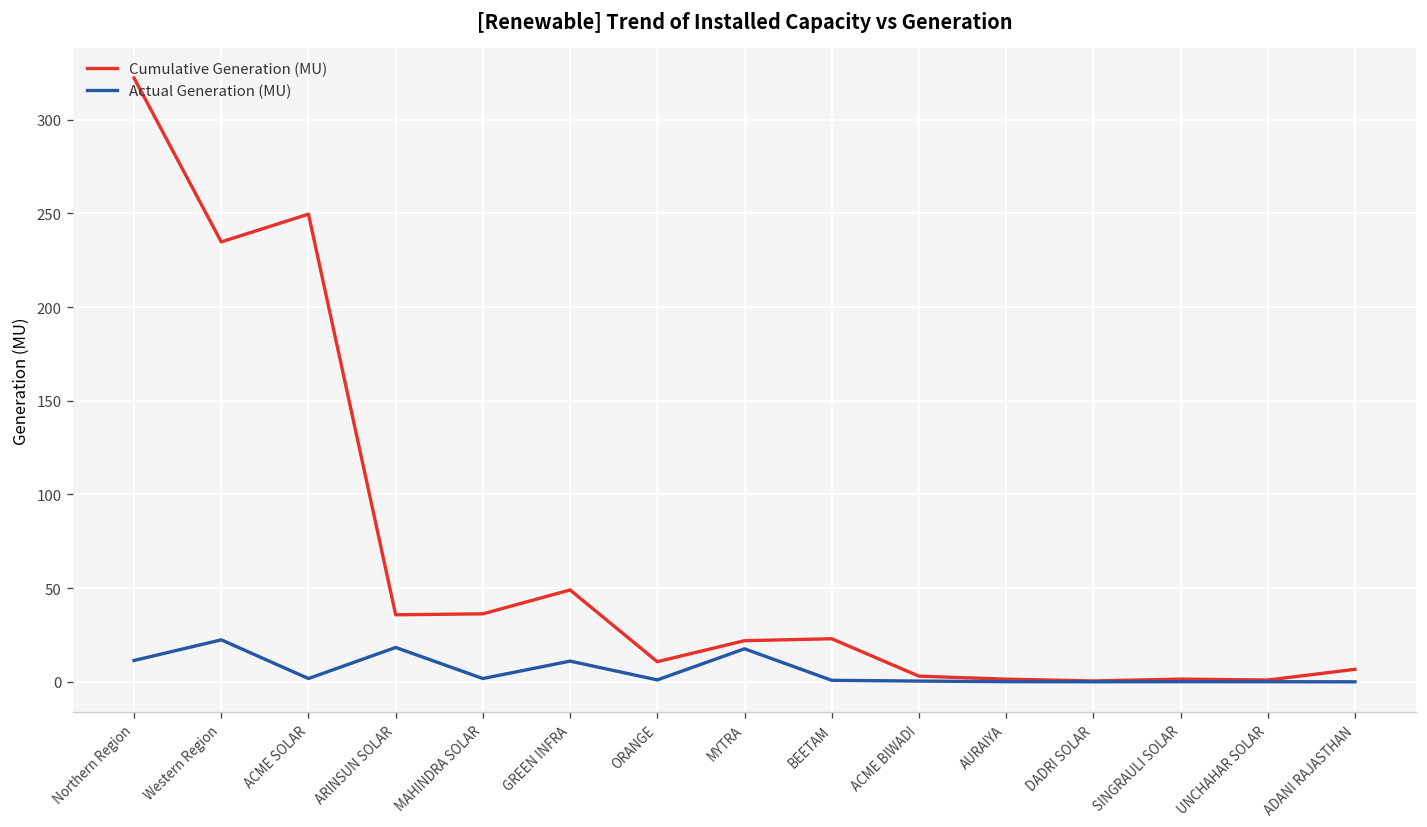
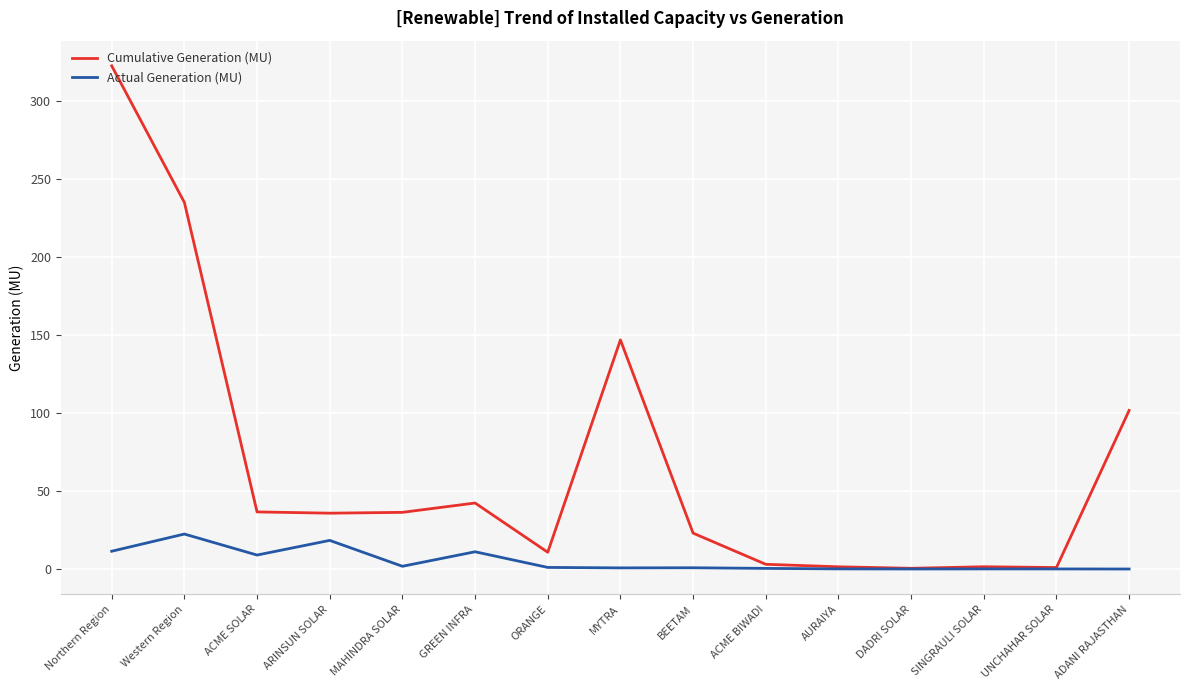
Cumulative Generation (MU), ACME SOLAR: 250 -> 37
Actual Generation (MU), ACME SOLAR: 2 -> 9
Cumulative Generation (MU), GREEN INFRA: 49 -> 42
Cumulative Generation (MU), MYTRA: 22 -> 147
Actual Generation (MU), MYTRA: 18 -> 1
Cumulative Generation (MU), ADANI RAJASTHAN: 7 -> 102
